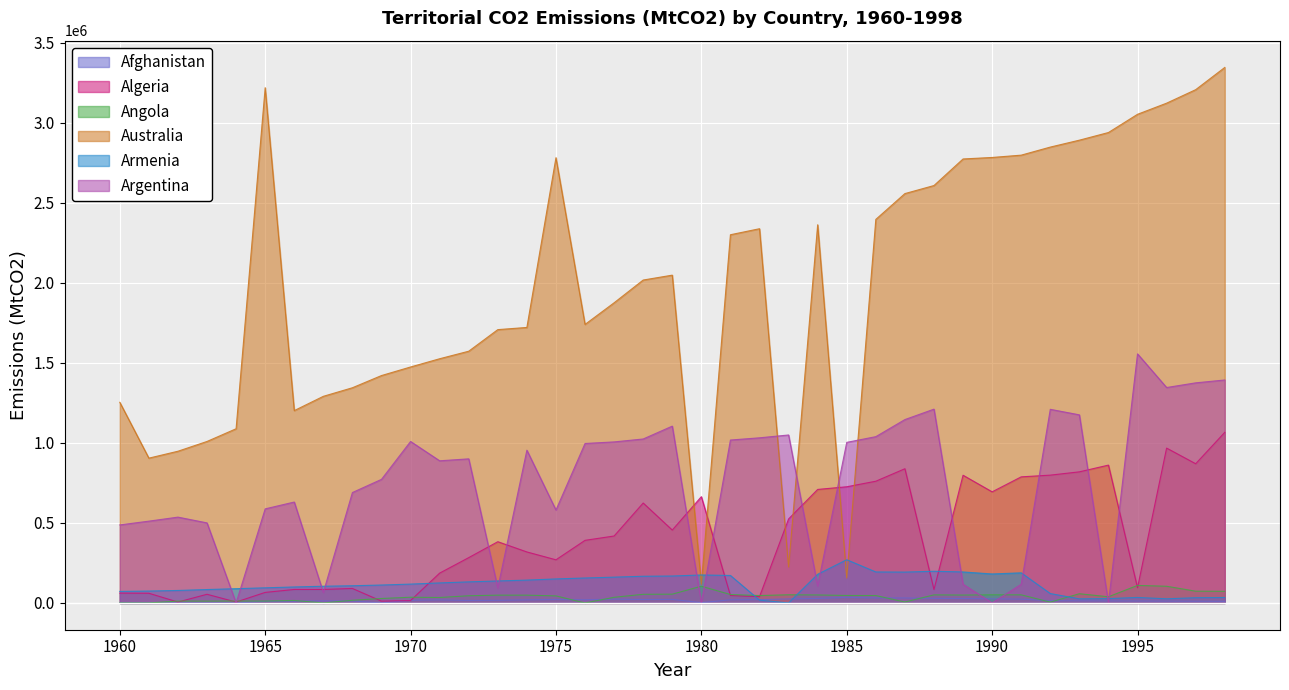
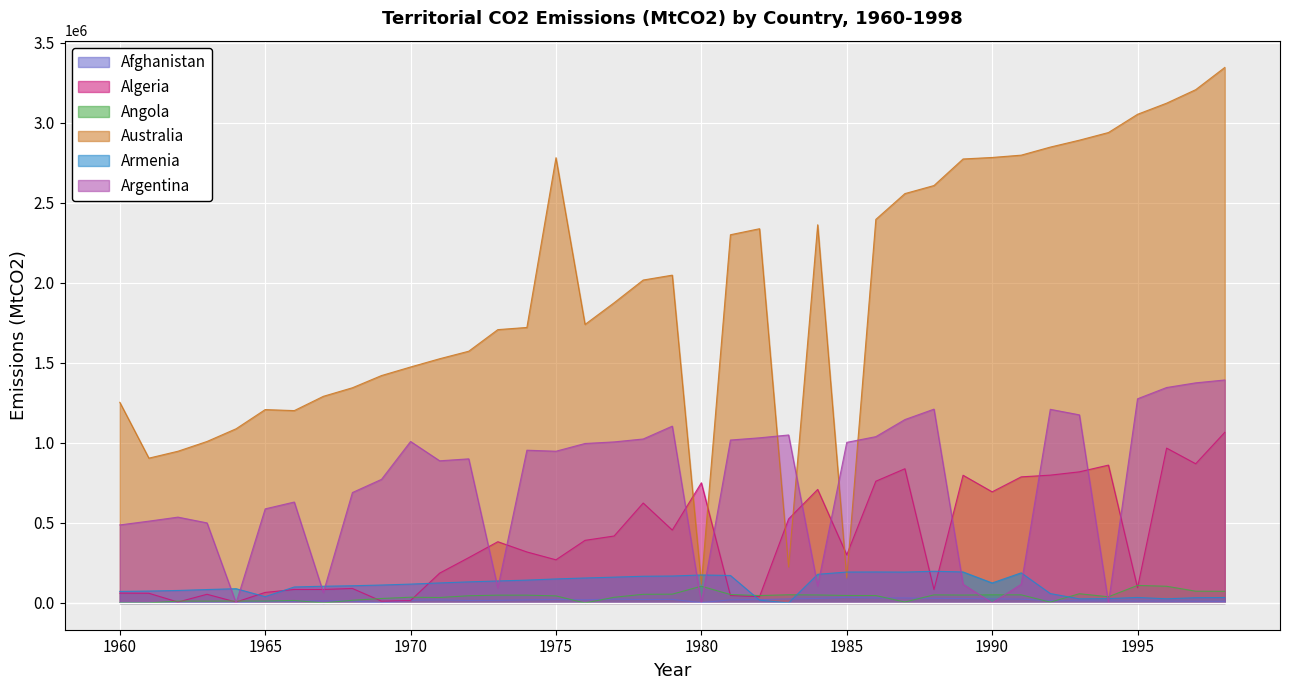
Australia, 1965: 3220000 -> 1210000
Armenia, 1965: 90000 -> 40000
Argentina, 1975: 580000 -> 950000
Algeria, 1980: 660000 -> 750000
Algeria, 1985: 730000 -> 300000
Armenia, 1985: 270000 -> 190000
Armenia, 1990: 180000 -> 120000
Argentina, 1995: 1560000 -> 1280000
